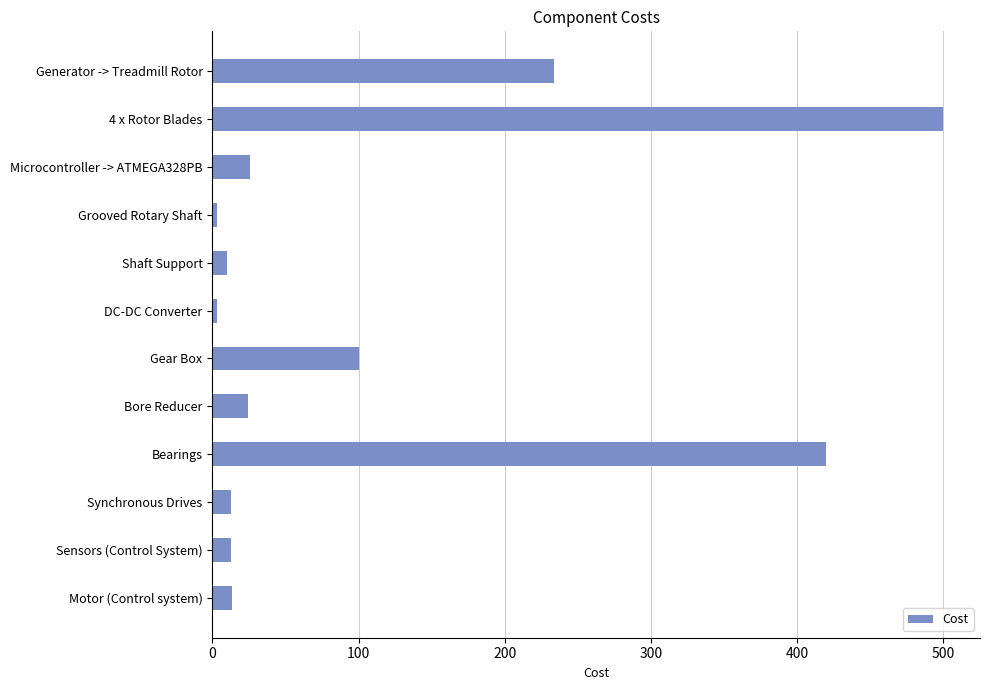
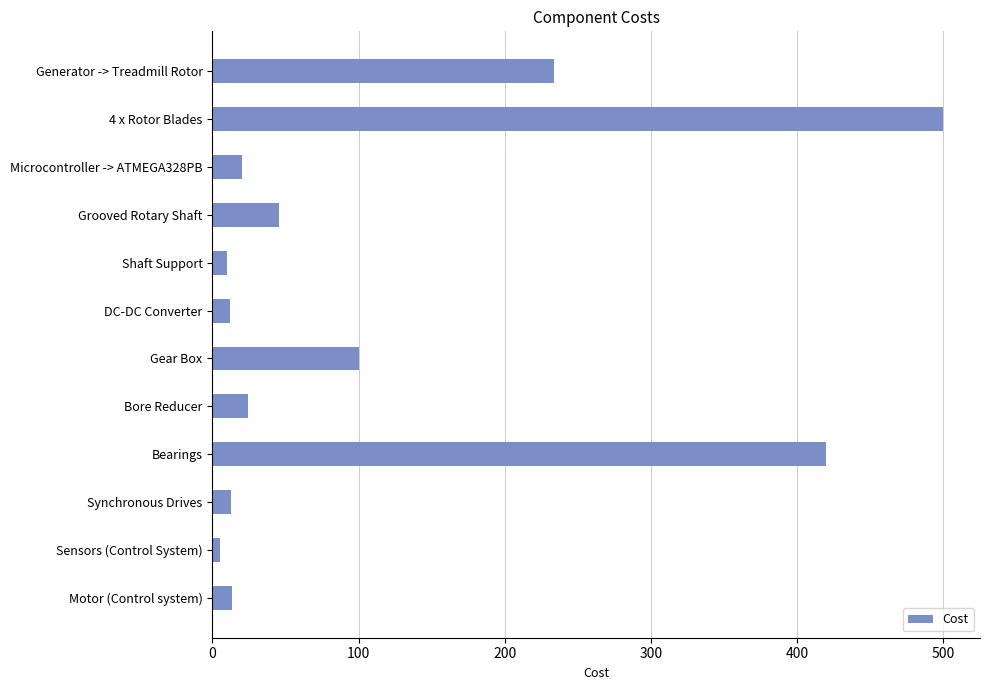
Microcontroller -> ATMEGA328PB: 26 -> 20
Grooved Rotary Shaft: 3 -> 46
DC-DC Converter: 4 -> 12
Sensors (Control System): 13 -> 5
